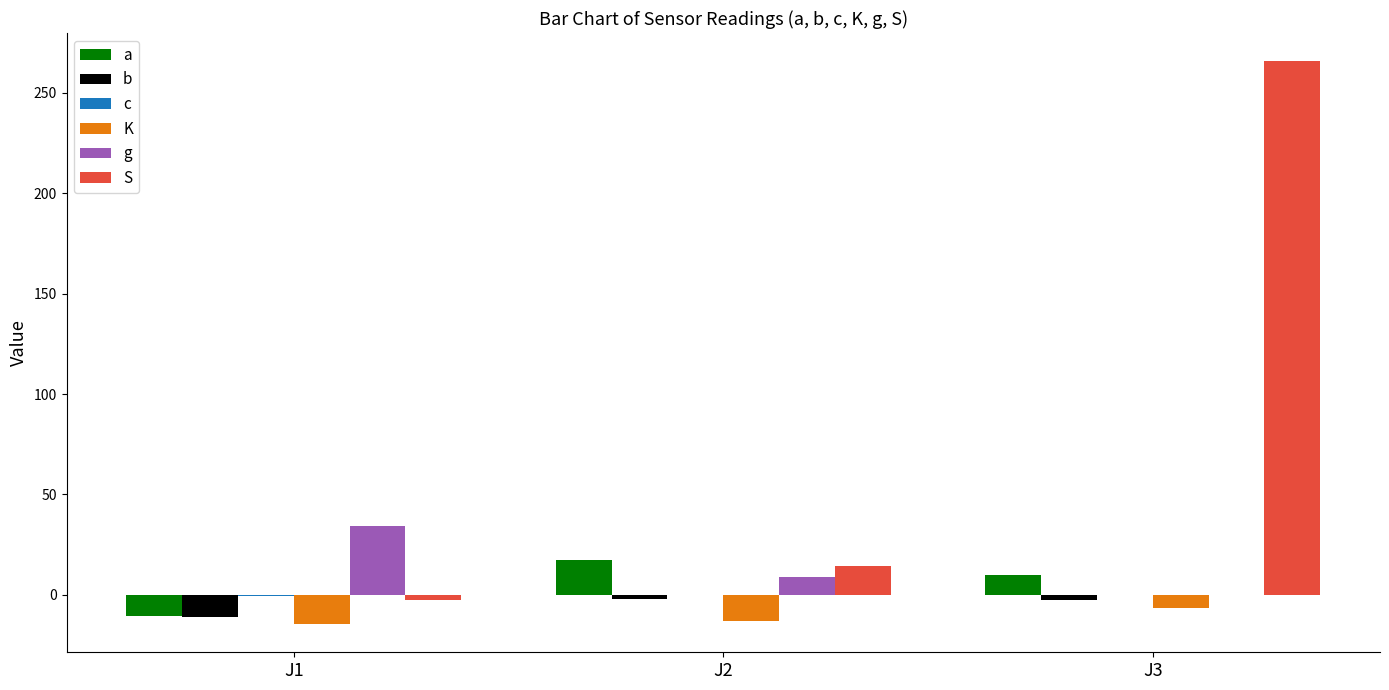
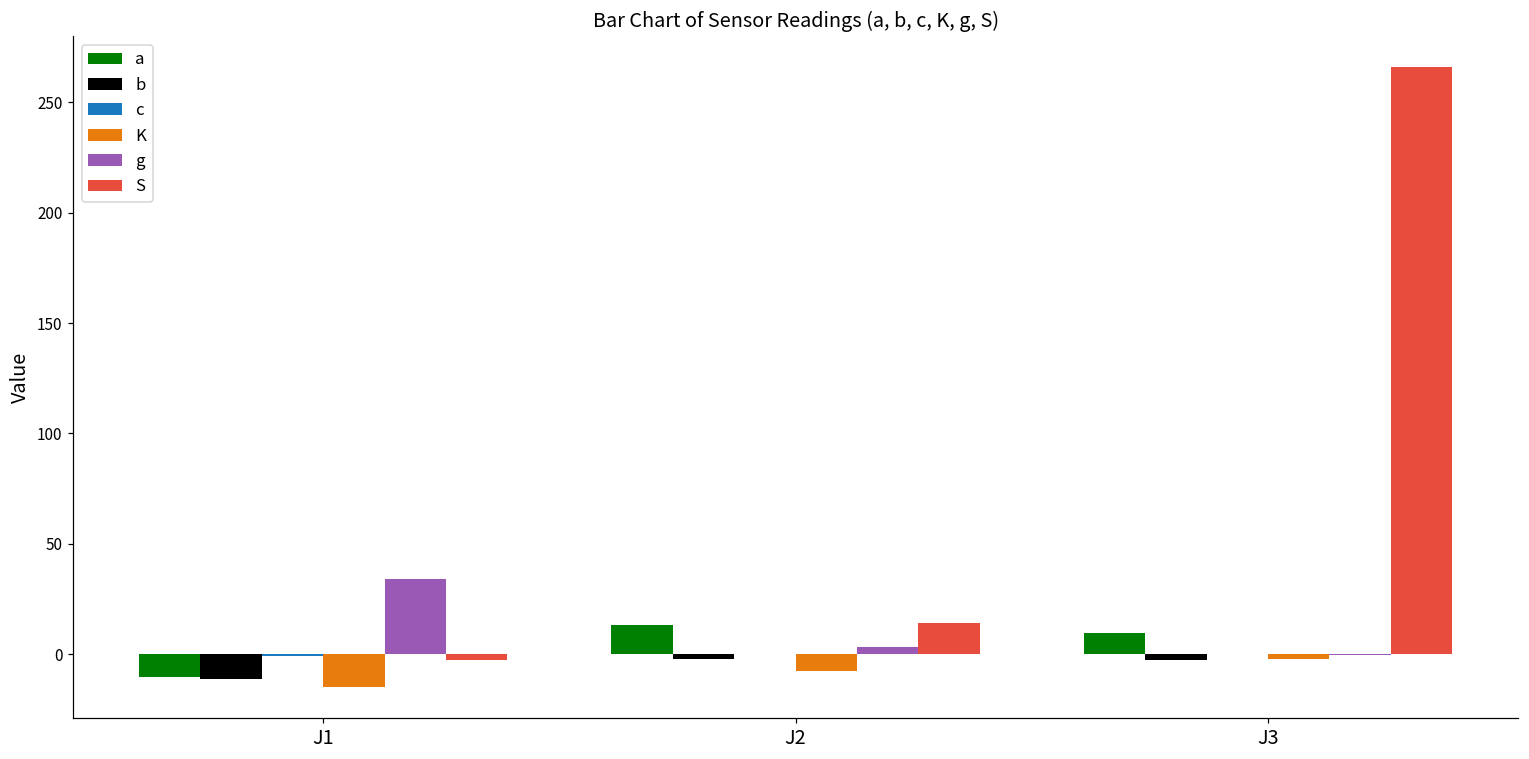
a, J2: 17 -> 13
K, J2: -13 -> -8
g, J2: 9 -> 3
K, J3: -7 -> -2
